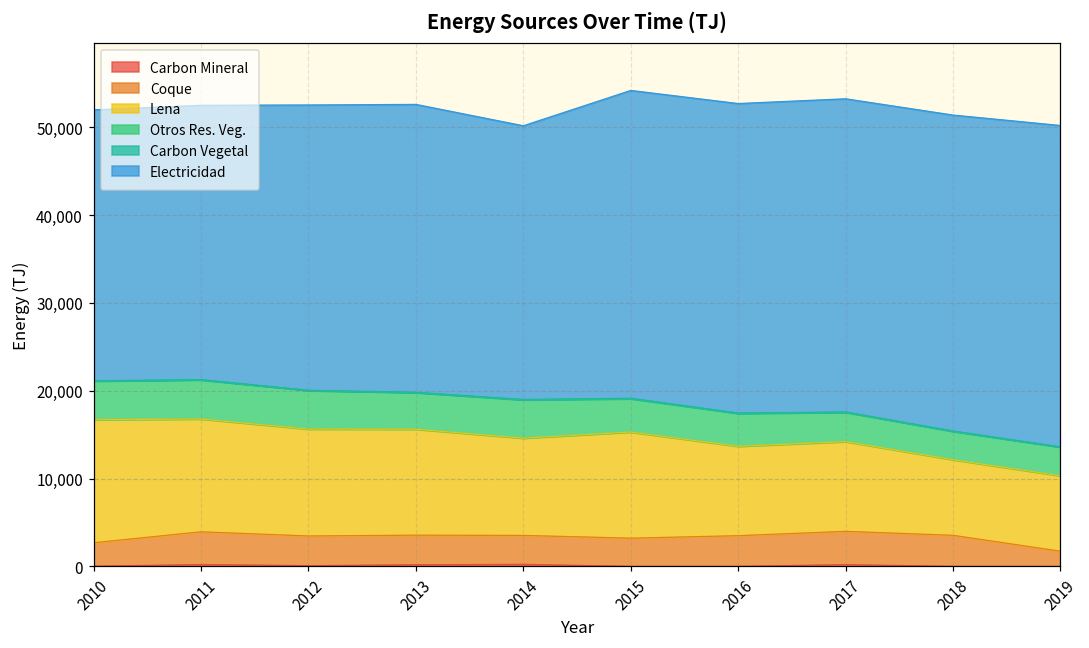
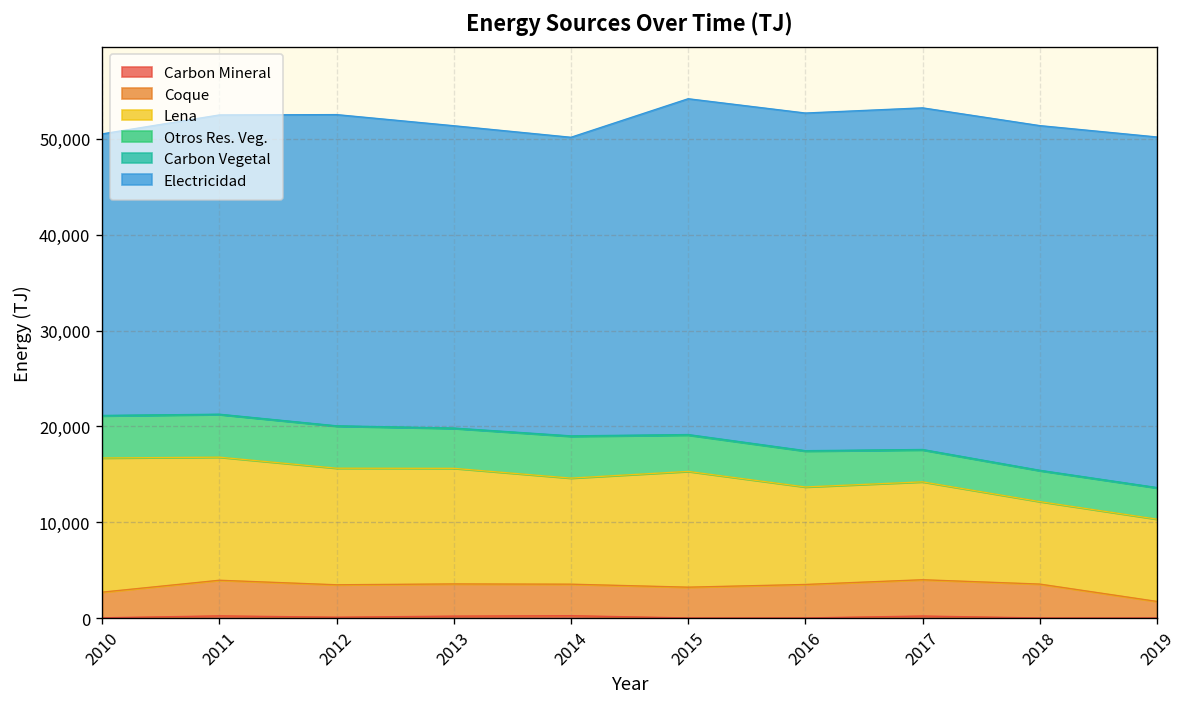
Electricidad, 2010: 31,000 -> 29,000
Electricidad, 2013: 33,000 -> 32,000
